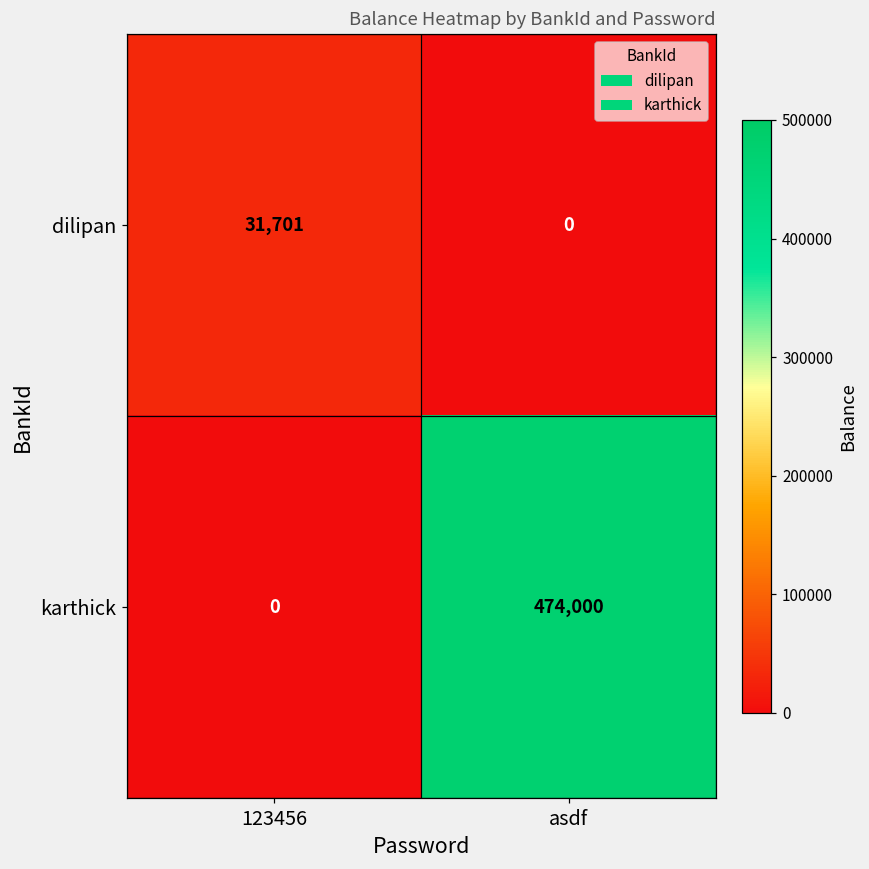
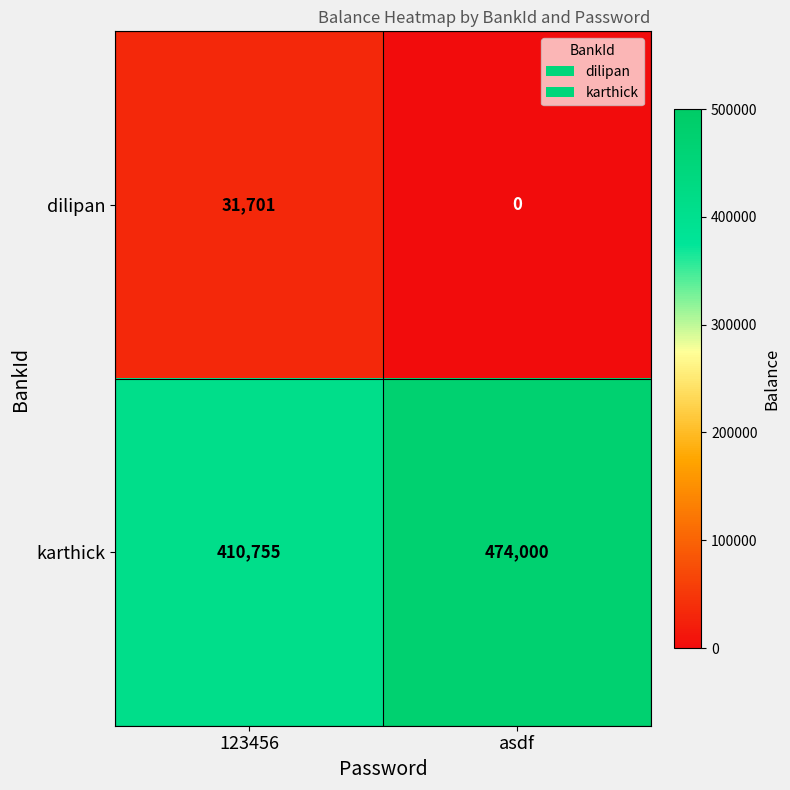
karthick, 123456: 0 -> 410,755
